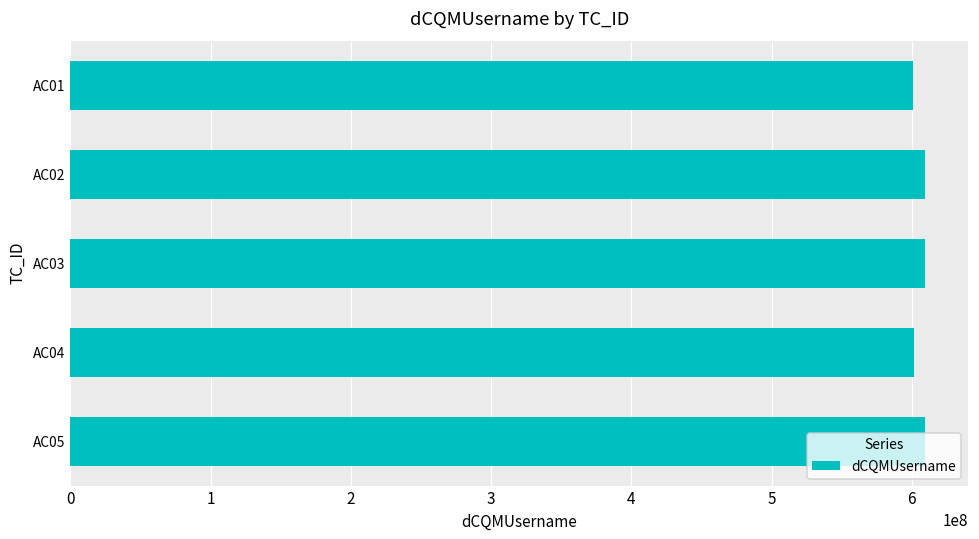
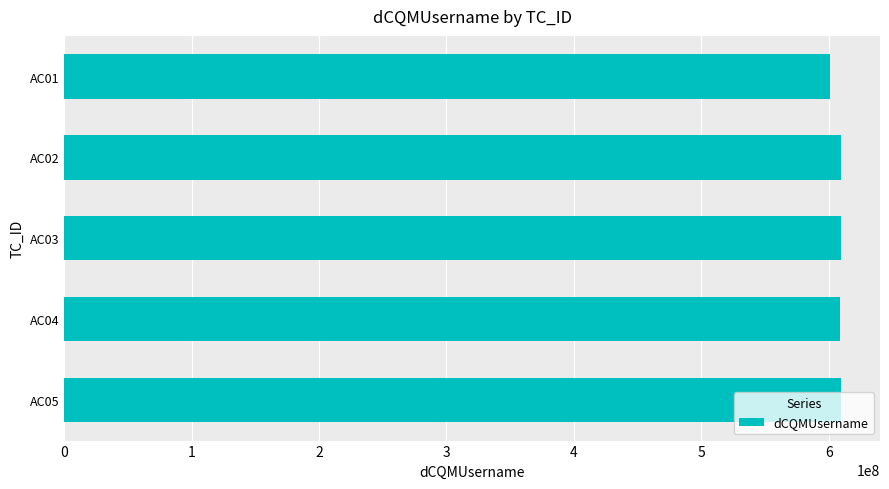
AC04: 602000000 -> 609000000
